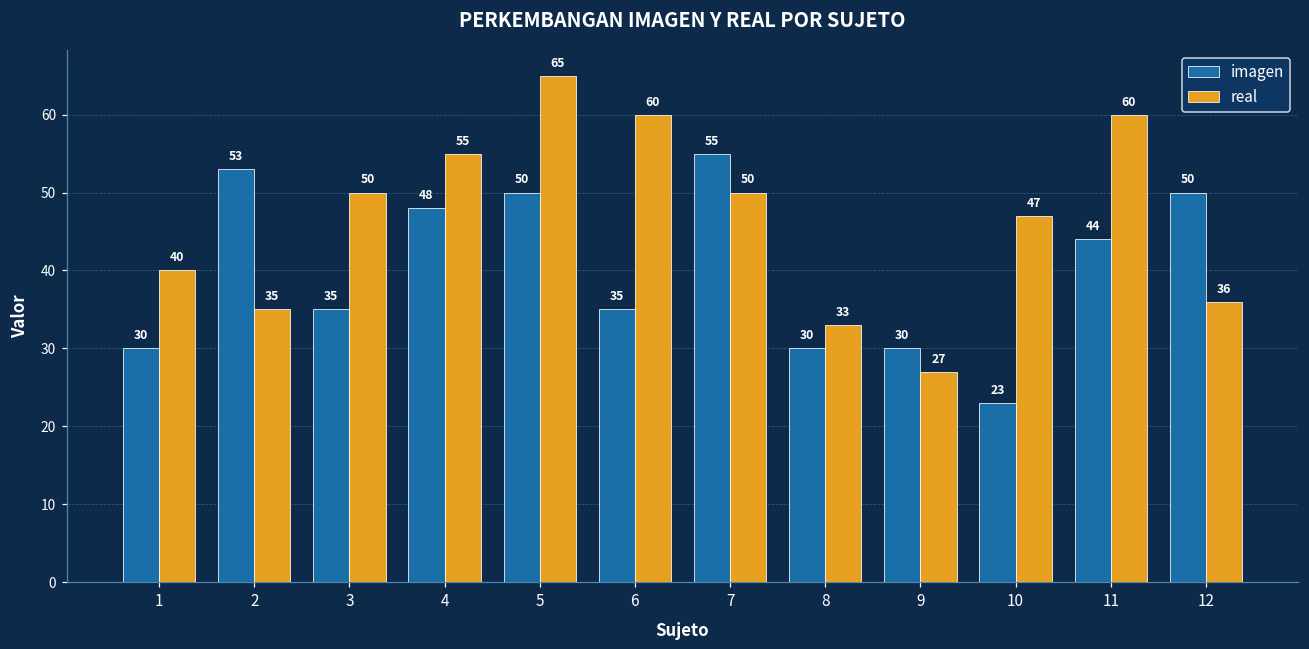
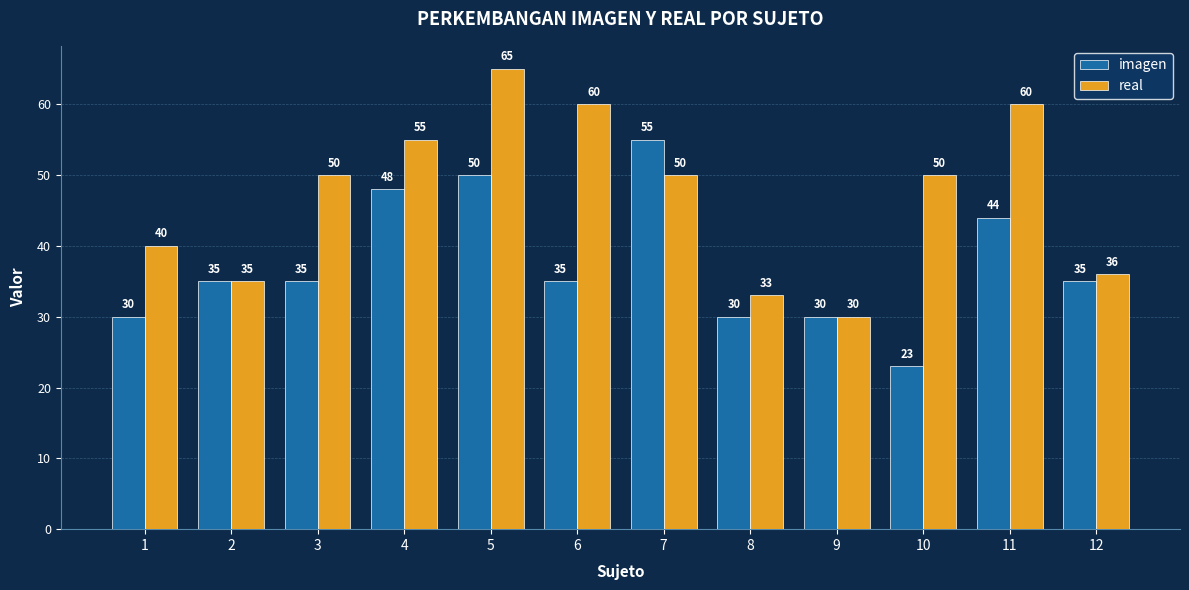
imagen, 2: 53 -> 35
real, 9: 27 -> 30
real, 10: 47 -> 50
imagen, 12: 50 -> 35
